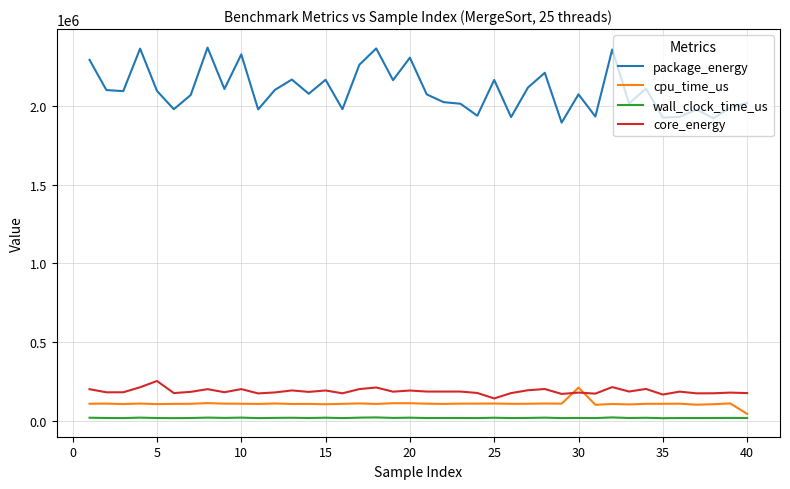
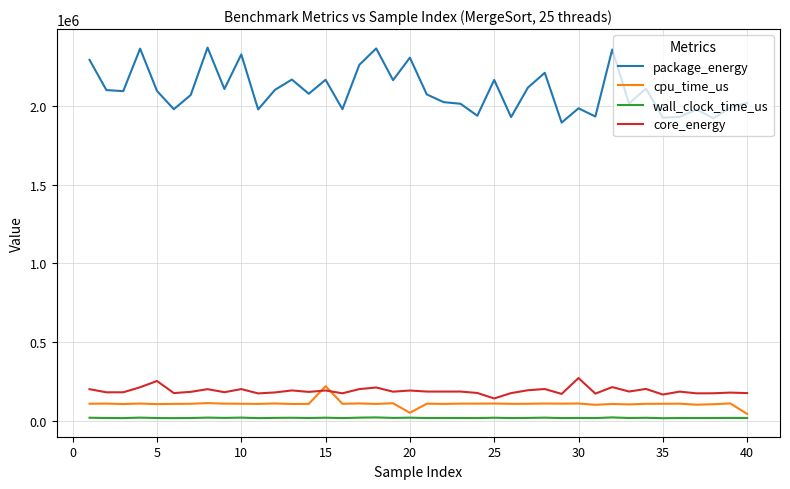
cpu_time_us, 15: 110000 -> 220000
cpu_time_us, 20: 110000 -> 50000
package_energy, 30: 2070000 -> 1980000
cpu_time_us, 30: 210000 -> 110000
core_energy, 30: 180000 -> 270000
